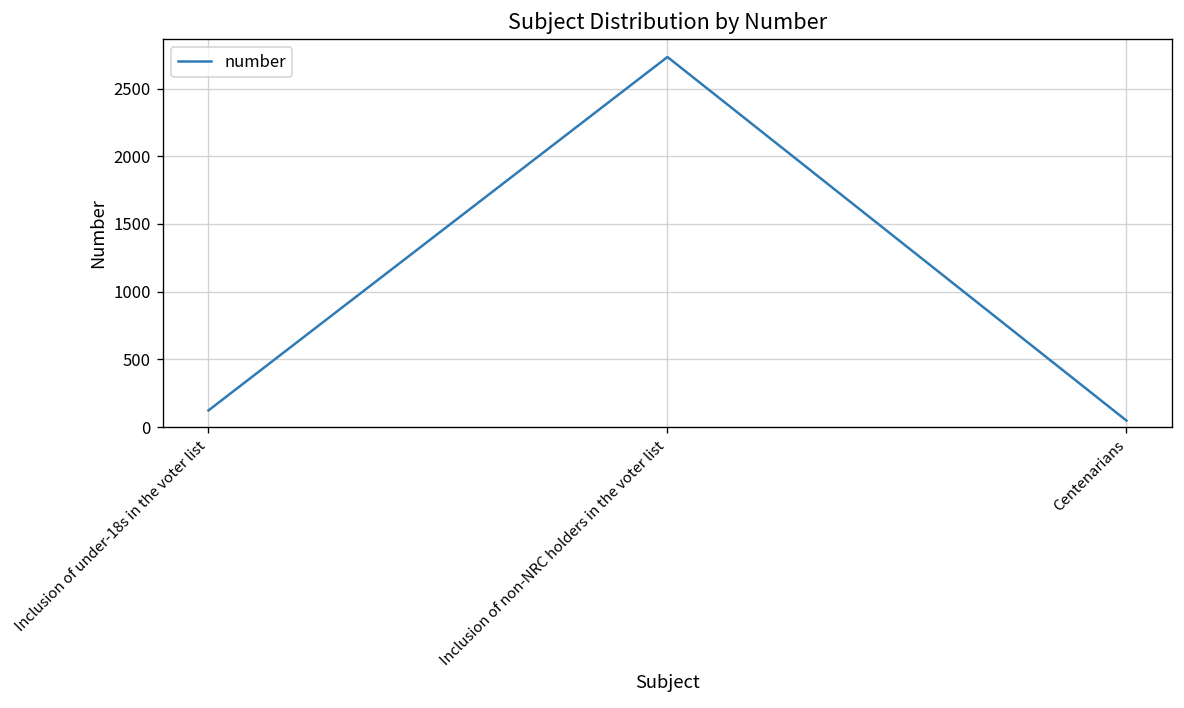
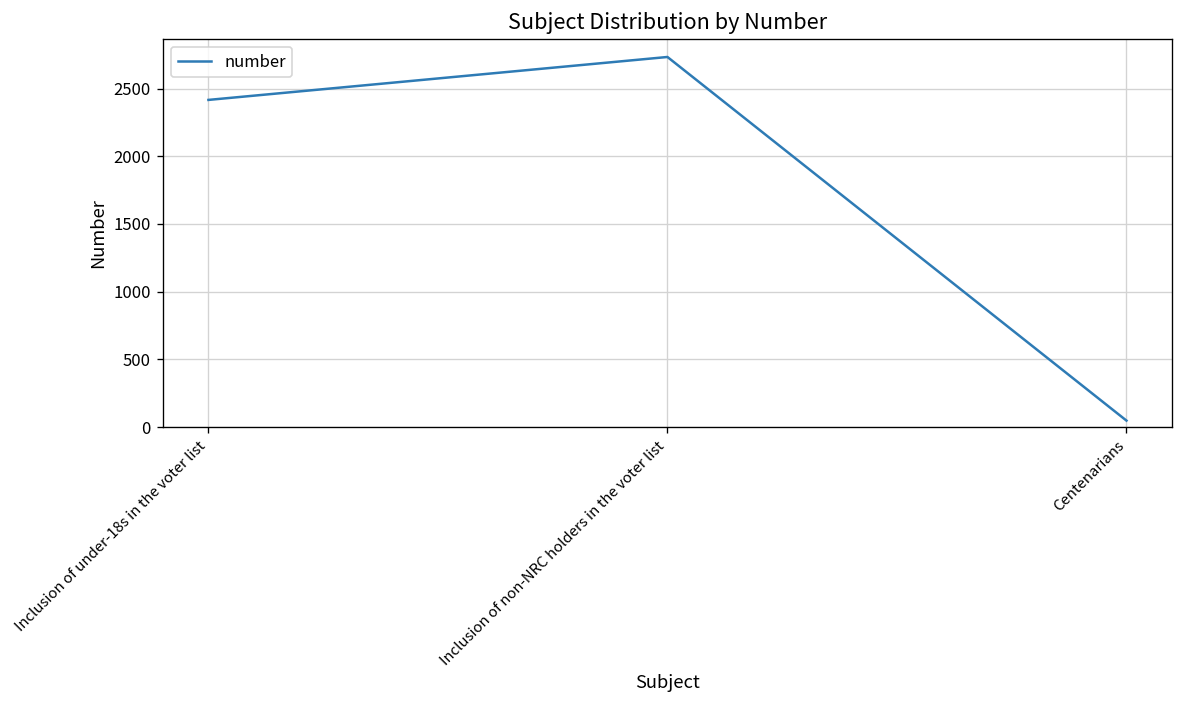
Inclusion of under-18s in the voter list: 120 -> 2420
